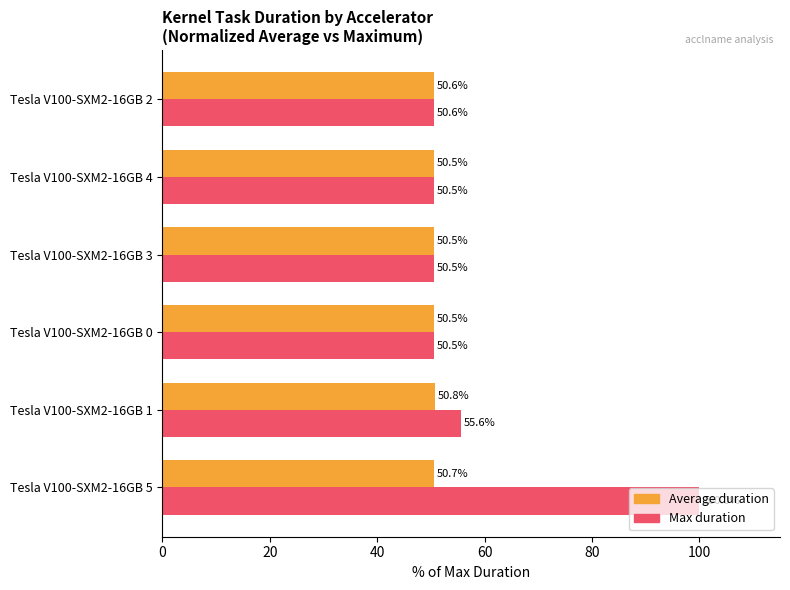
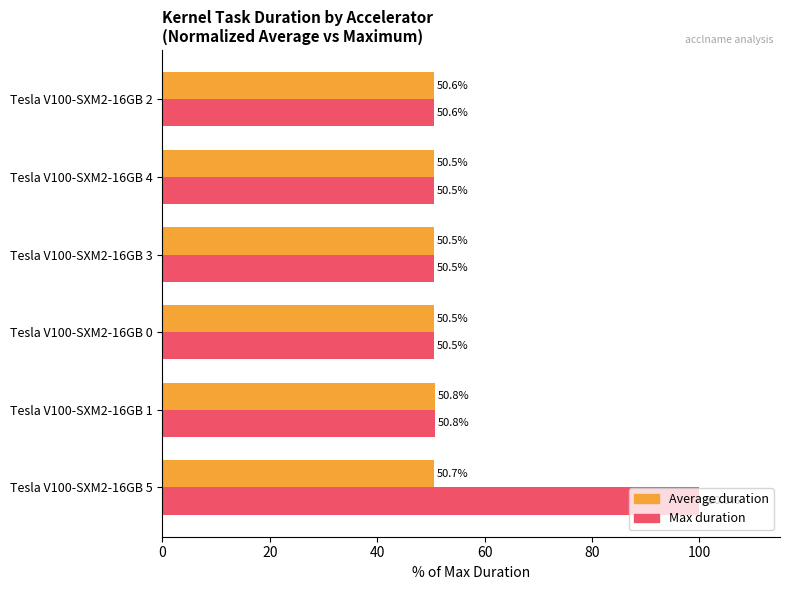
Max duration, Tesla V100-SXM2-16GB 1: 55.6% -> 50.8%
